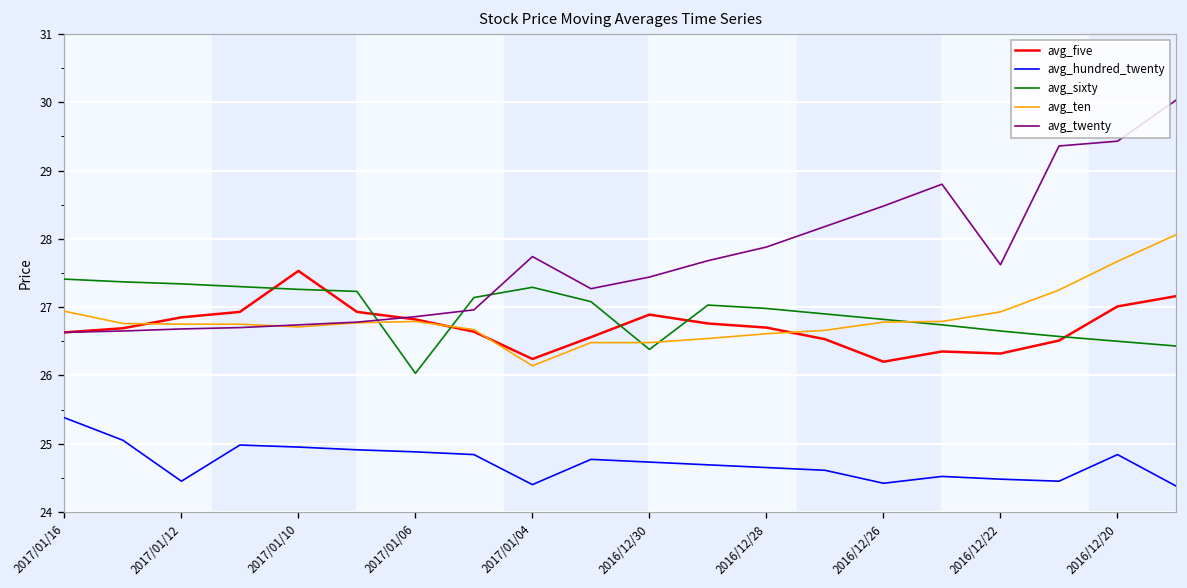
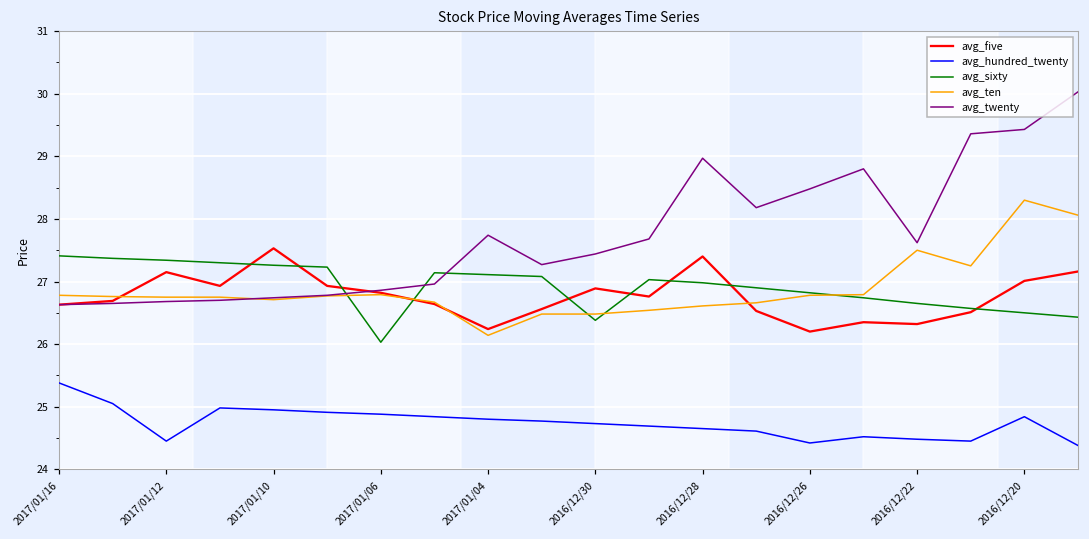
avg_ten, 2017/01/16: 26.9 -> 26.8
avg_five, 2017/01/12: 26.9 -> 27.2
avg_hundred_twenty, 2017/01/04: 24.4 -> 24.8
avg_sixty, 2017/01/04: 27.3 -> 27.1
avg_five, 2016/12/28: 26.7 -> 27.4
avg_twenty, 2016/12/28: 27.9 -> 29.0
avg_ten, 2016/12/22: 26.9 -> 27.5
avg_ten, 2016/12/20: 27.7 -> 28.3
